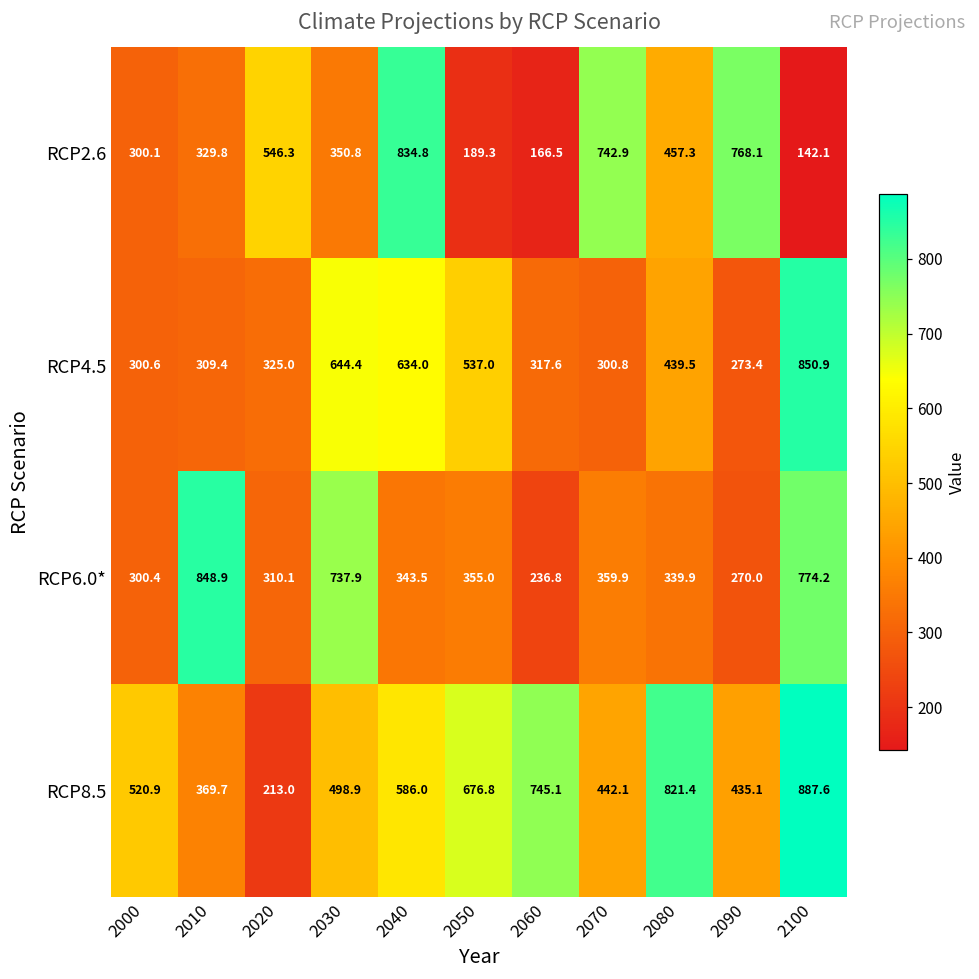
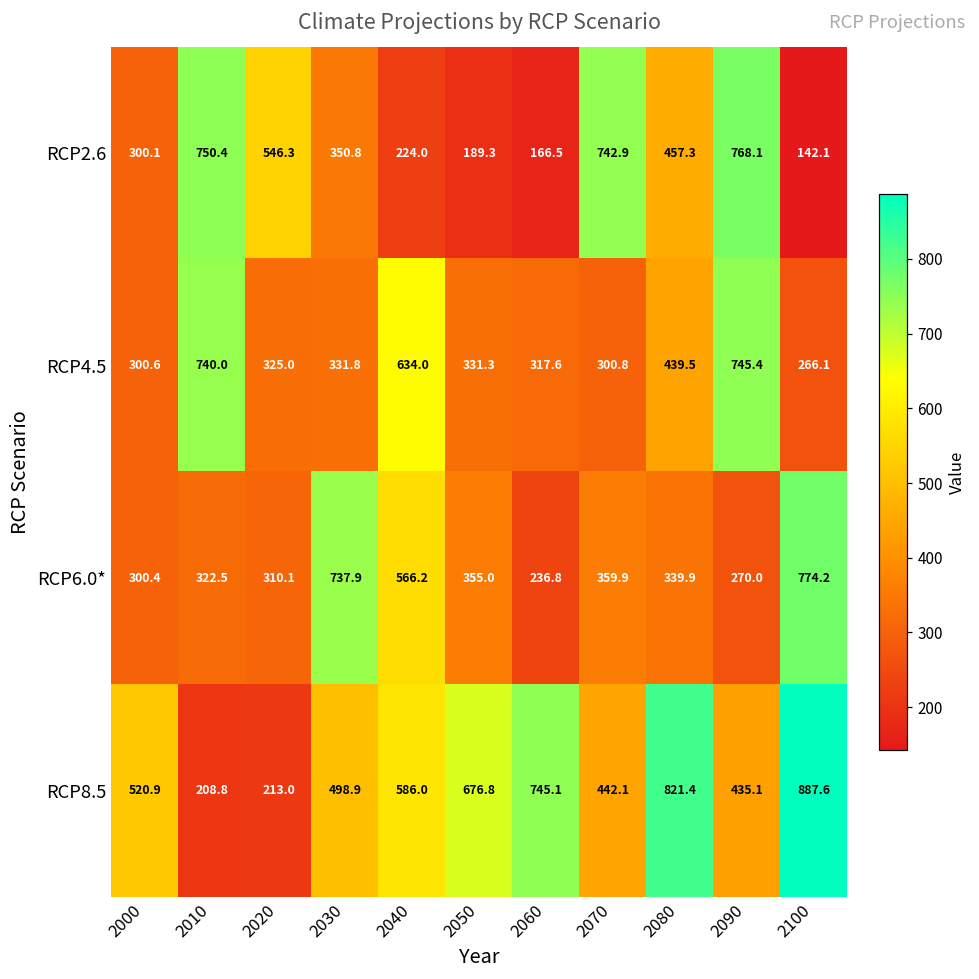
RCP2.6, 2010: 329.8 -> 750.4
RCP2.6, 2040: 834.8 -> 224.0
RCP4.5, 2010: 309.4 -> 740.0
RCP4.5, 2030: 644.4 -> 331.8
RCP4.5, 2050: 537.0 -> 331.3
RCP4.5, 2090: 273.4 -> 745.4
RCP4.5, 2100: 850.9 -> 266.1
RCP6.0*, 2010: 848.9 -> 322.5
RCP6.0*, 2040: 343.5 -> 566.2
RCP8.5, 2010: 369.7 -> 208.8
